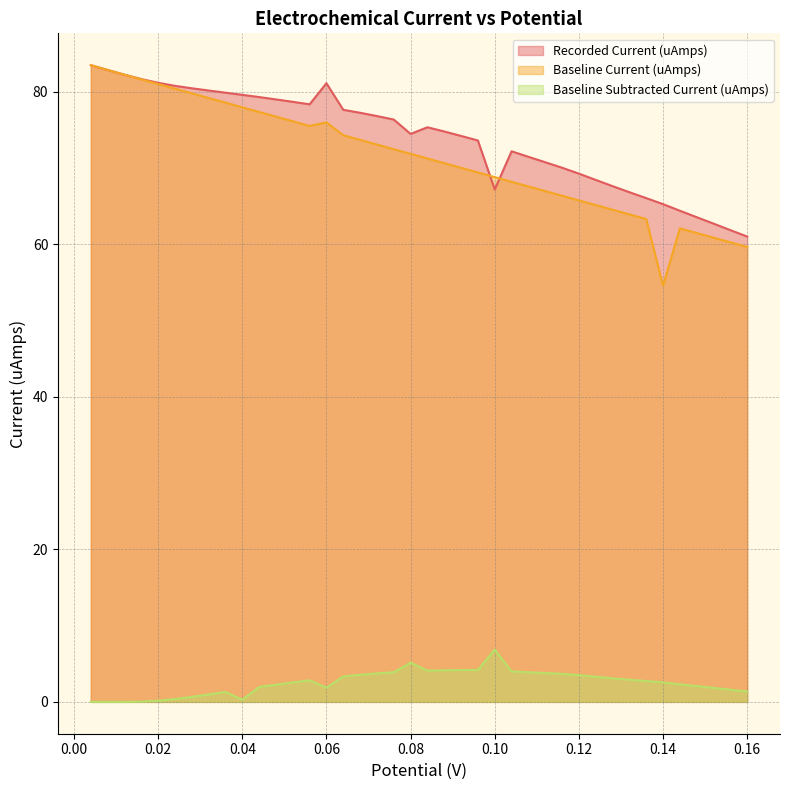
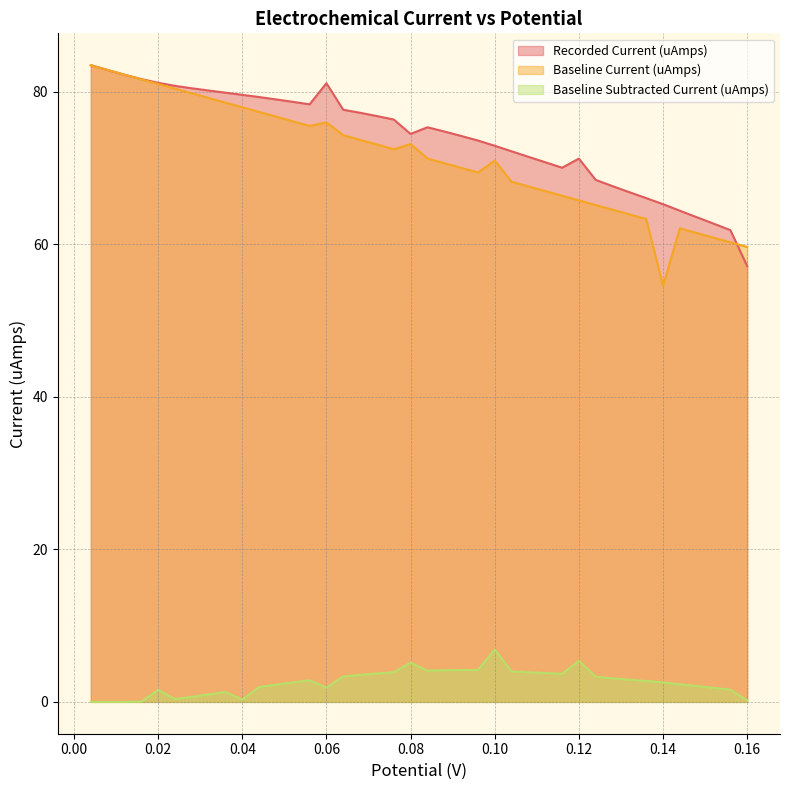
Baseline Subtracted Current (uAmps), 0.02: 0 -> 2
Baseline Current (uAmps), 0.08: 72 -> 73
Recorded Current (uAmps), 0.10: 67 -> 73
Baseline Current (uAmps), 0.10: 69 -> 71
Recorded Current (uAmps), 0.12: 69 -> 71
Baseline Subtracted Current (uAmps), 0.12: 4 -> 5
Recorded Current (uAmps), 0.16: 61 -> 57
Baseline Subtracted Current (uAmps), 0.16: 1 -> 0
